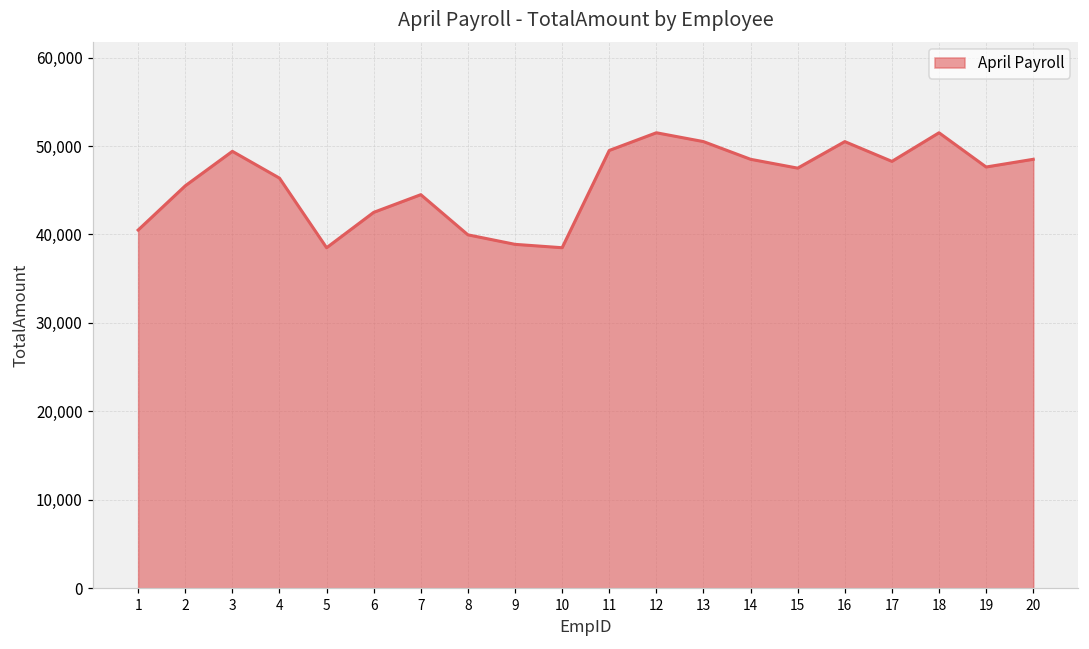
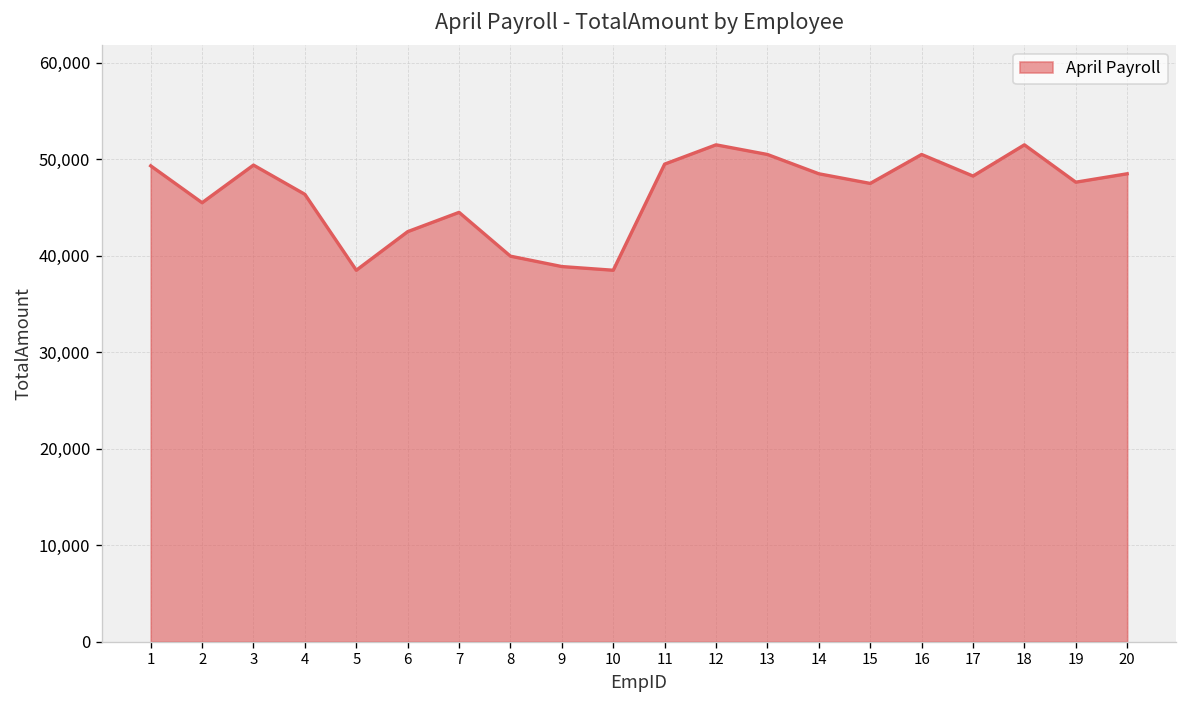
1: 41,000 -> 49,000
